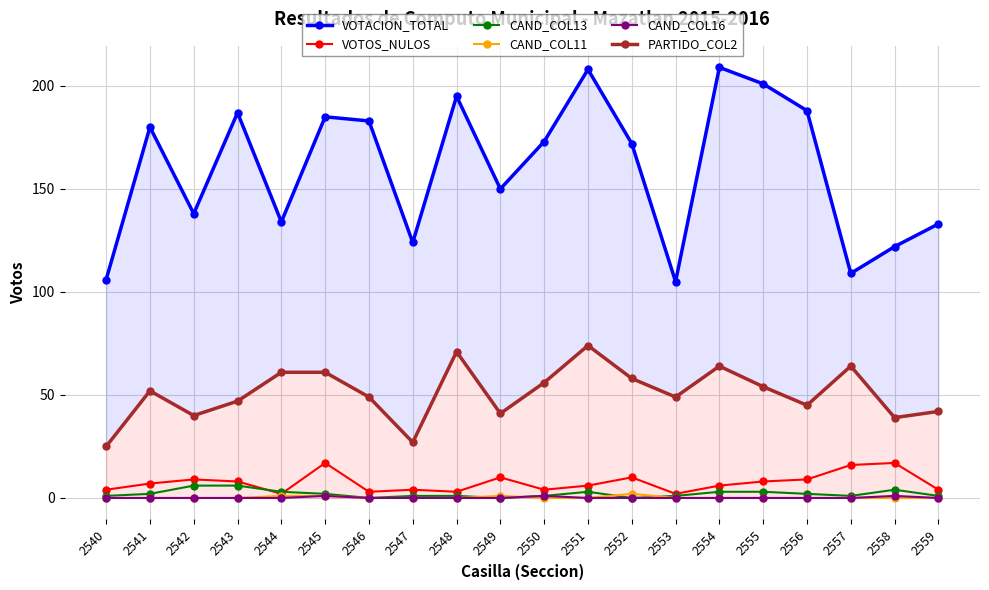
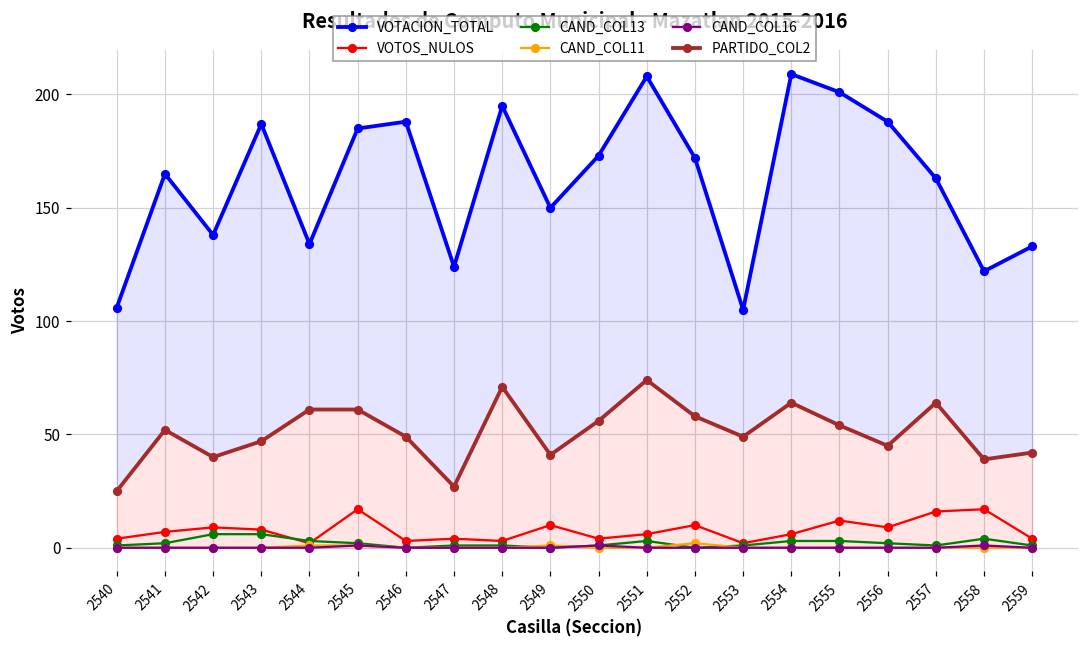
VOTACION_TOTAL, 2541: 180 -> 165
VOTACION_TOTAL, 2546: 183 -> 188
VOTOS_NULOS, 2555: 8 -> 12
VOTACION_TOTAL, 2557: 109 -> 163
